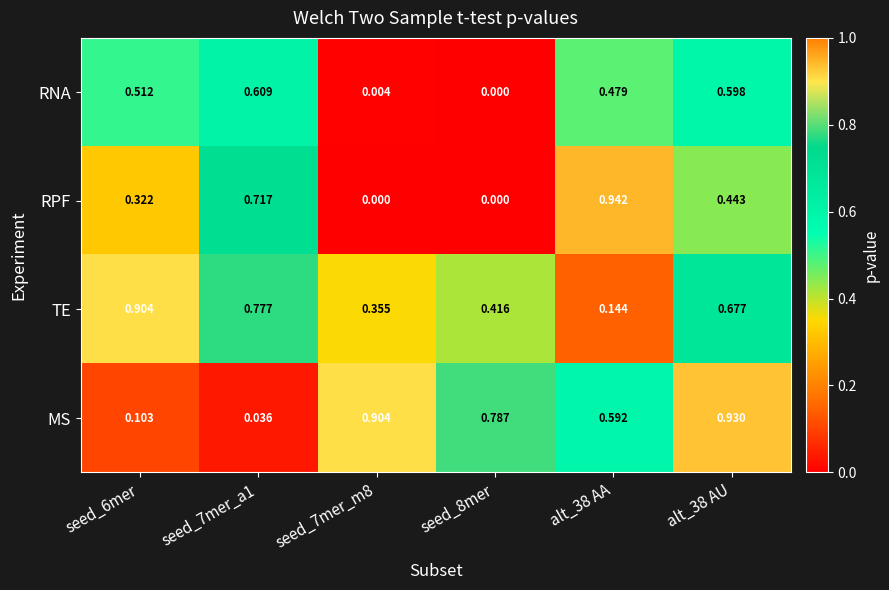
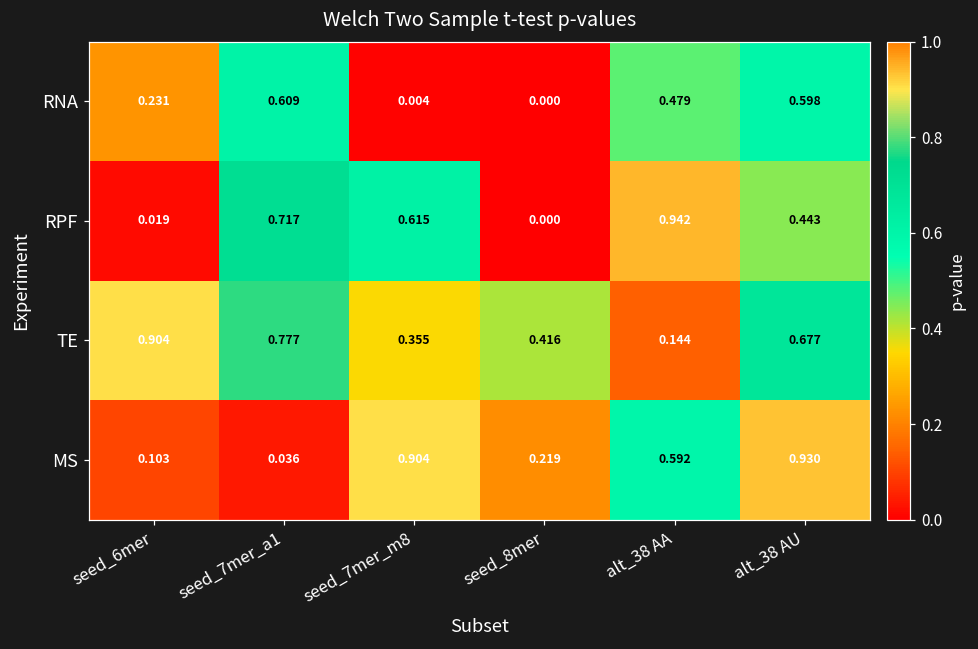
RNA, seed_6mer: 0.512 -> 0.231
RPF, seed_6mer: 0.322 -> 0.019
RPF, seed_7mer_m8: 0.000 -> 0.615
MS, seed_8mer: 0.787 -> 0.219
